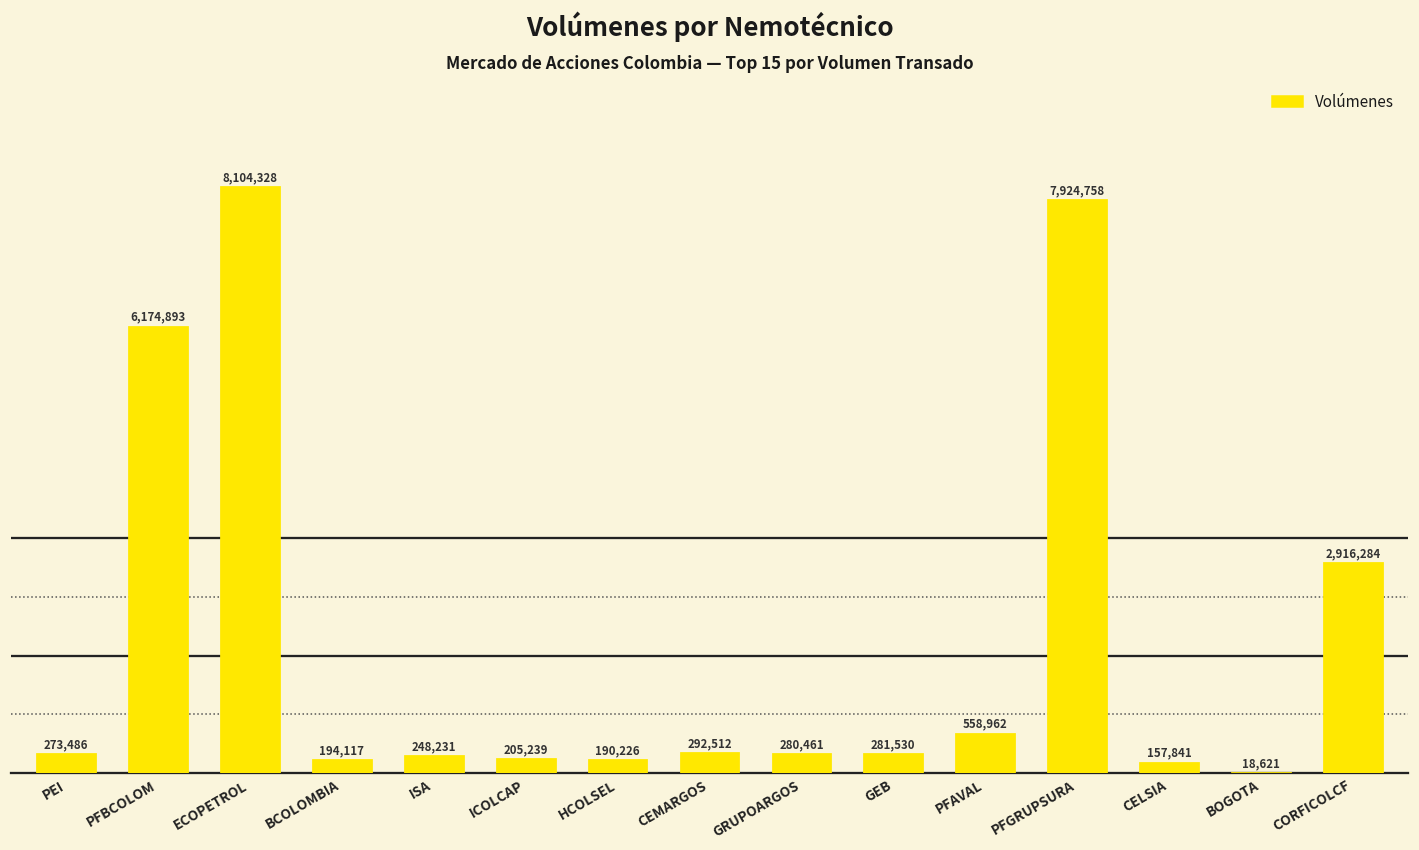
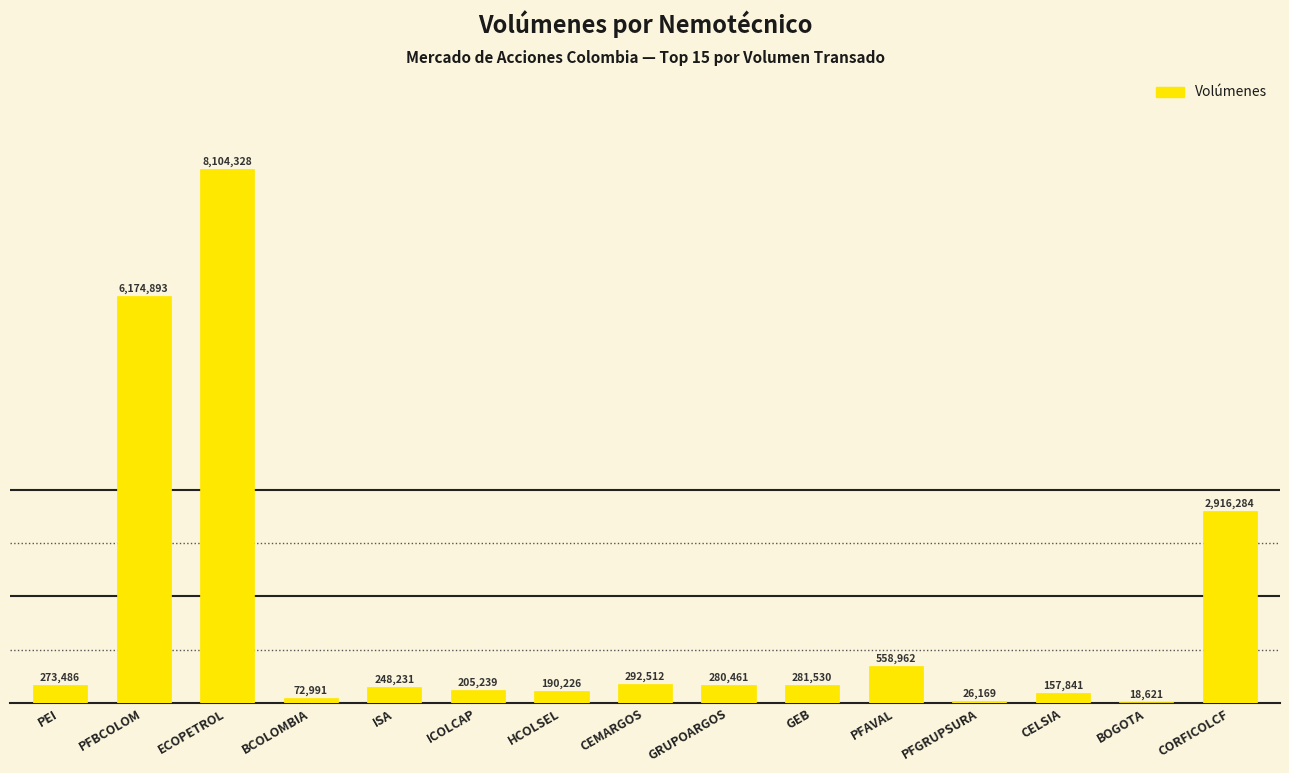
BCOLOMBIA: 194,117 -> 72,991
PFGRUPSURA: 7,924,758 -> 26,169
